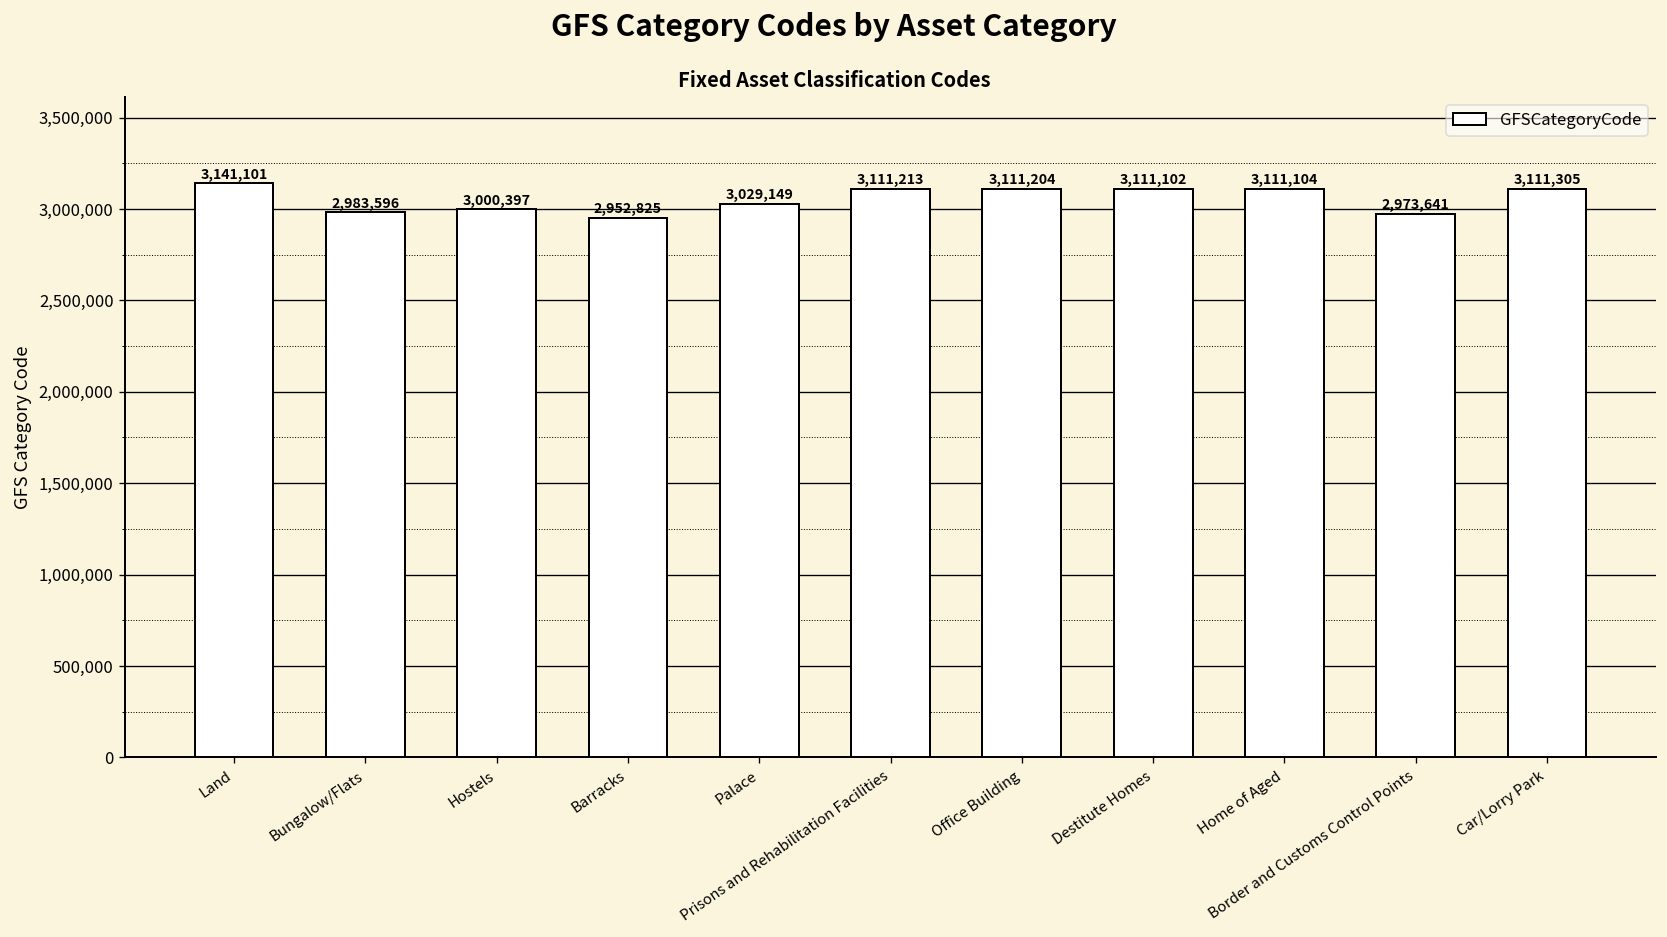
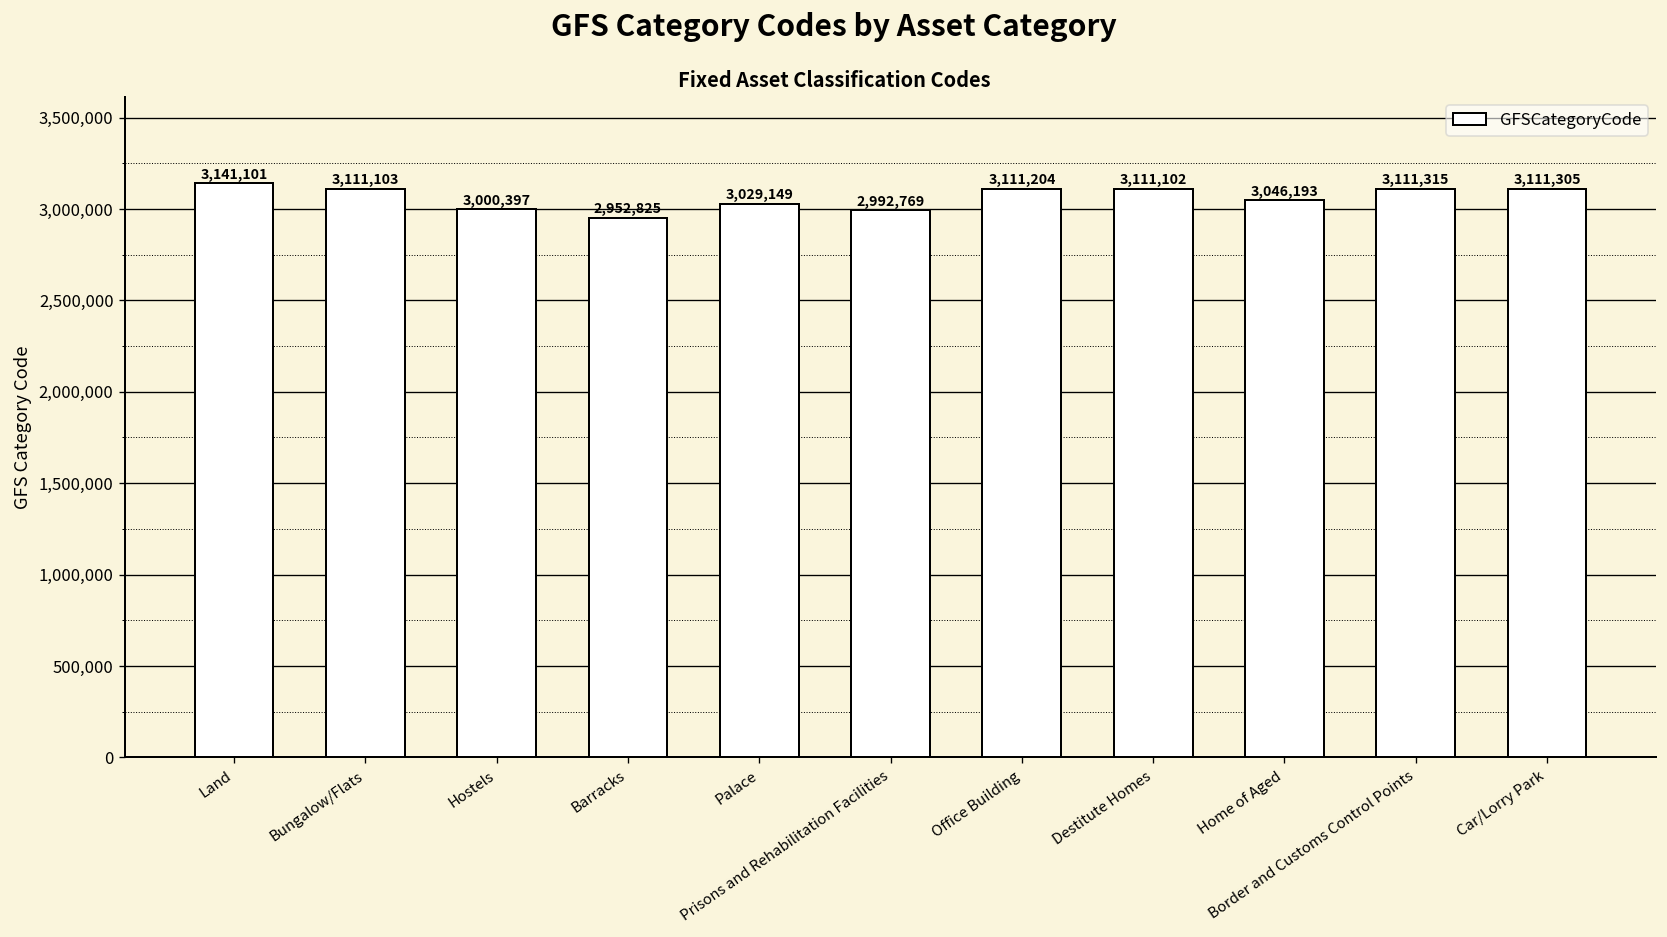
Bungalow/Flats: 2,983,596 -> 3,111,103
Prisons and Rehabilitation Facilities: 3,111,213 -> 2,992,769
Home of Aged: 3,111,104 -> 3,046,193
Border and Customs Control Points: 2,973,641 -> 3,111,315
